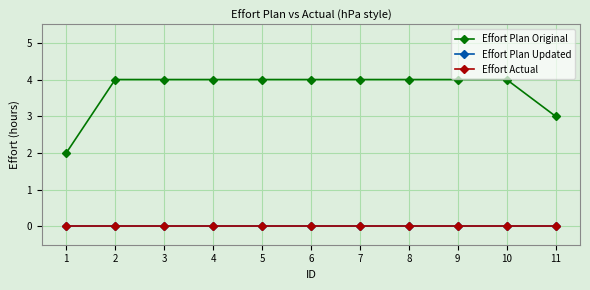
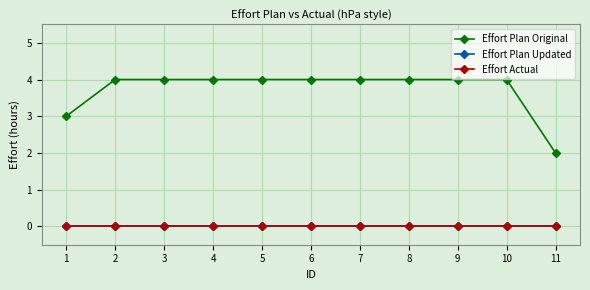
Effort Plan Original, 1: 2 -> 3
Effort Plan Original, 11: 3 -> 2
